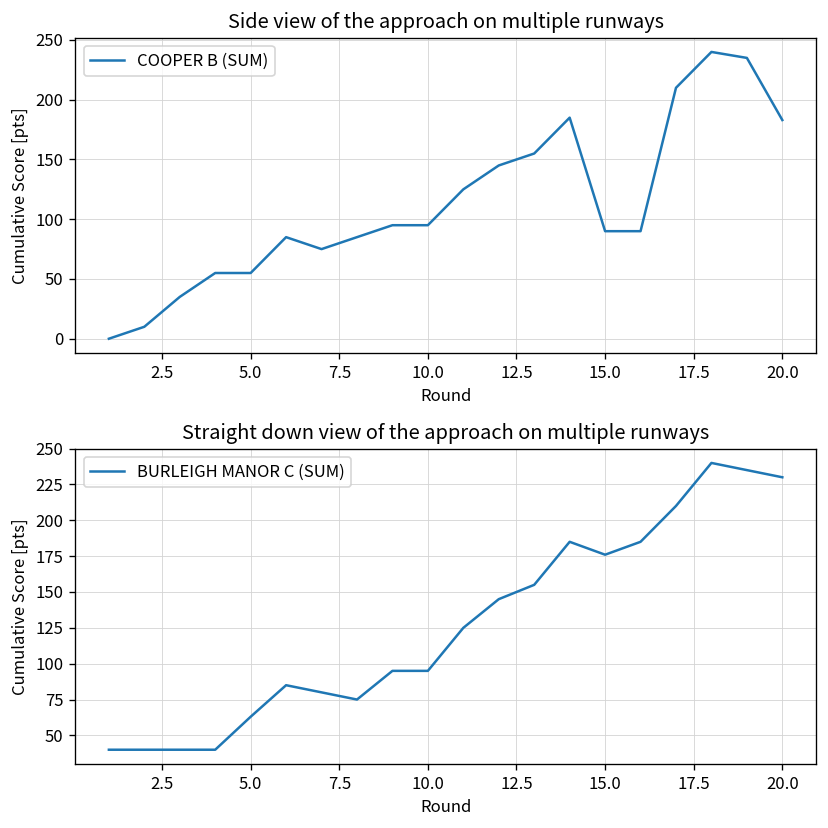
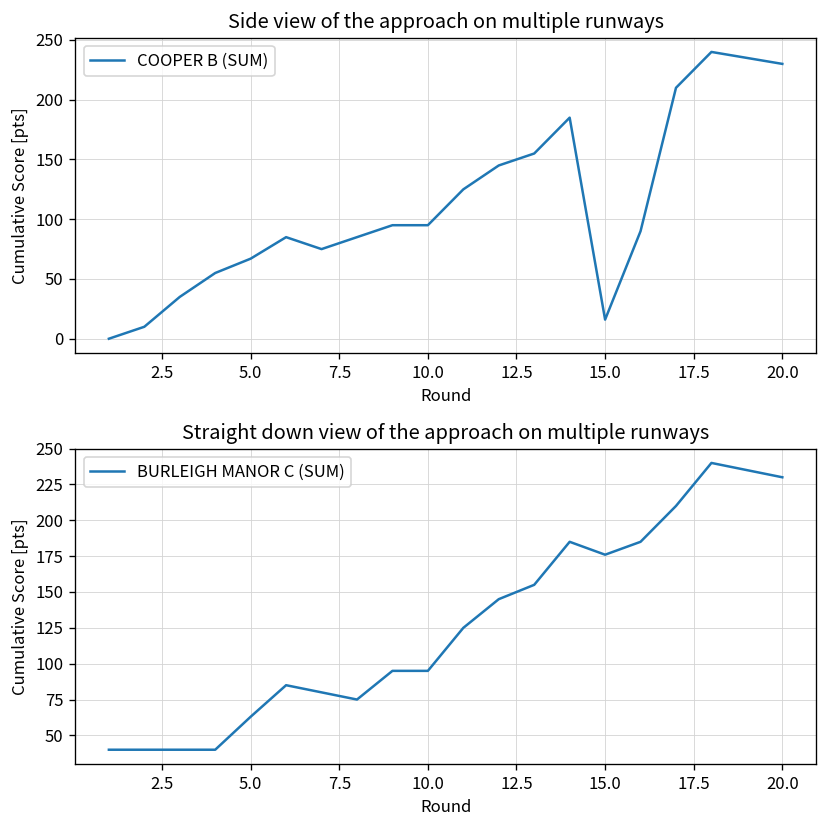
Side view of the approach on multiple runways, 5.0: 60 -> 70
Side view of the approach on multiple runways, 15.0: 90 -> 20
Side view of the approach on multiple runways, 20.0: 180 -> 230
